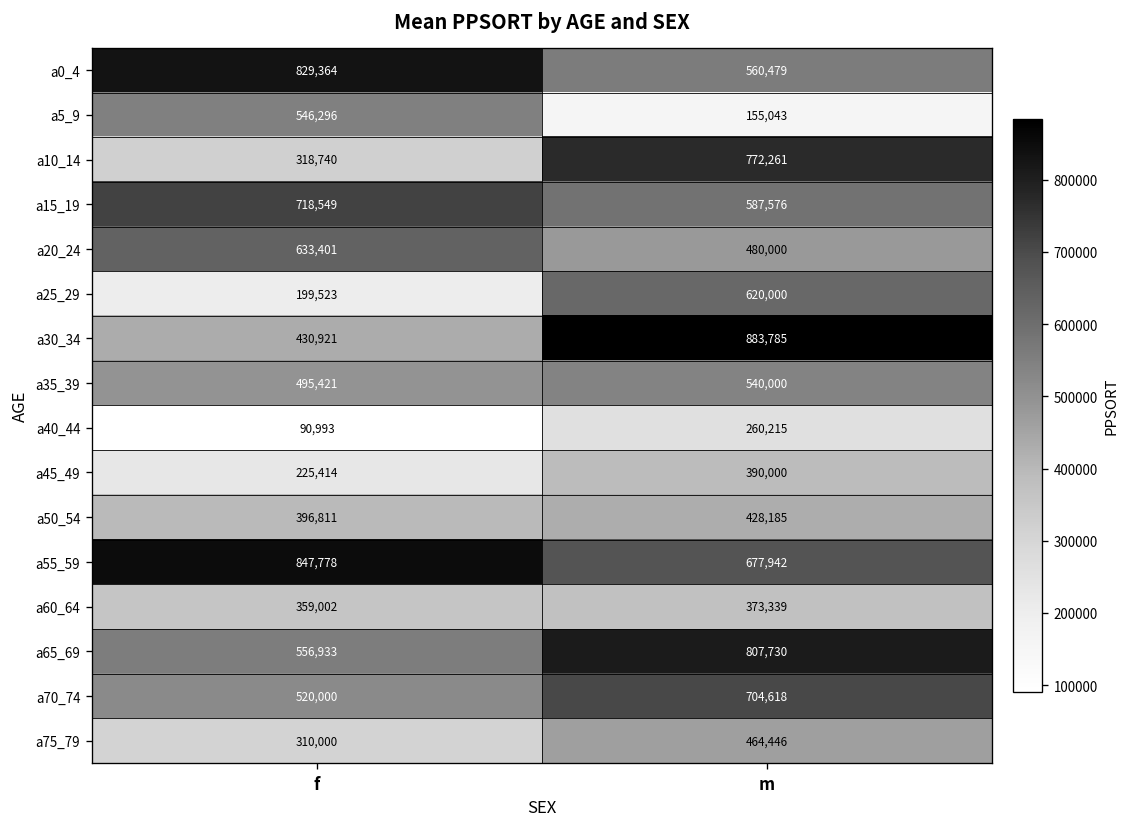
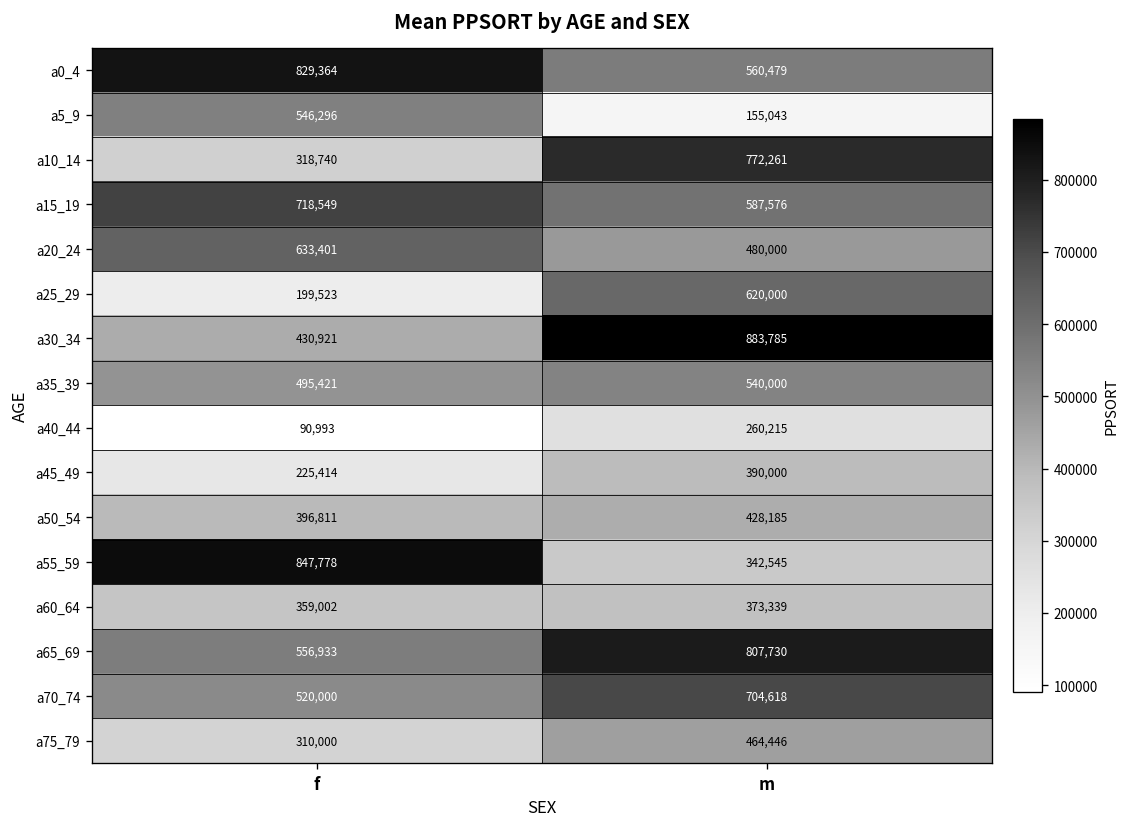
a55_59, m: 677,942 -> 342,545
